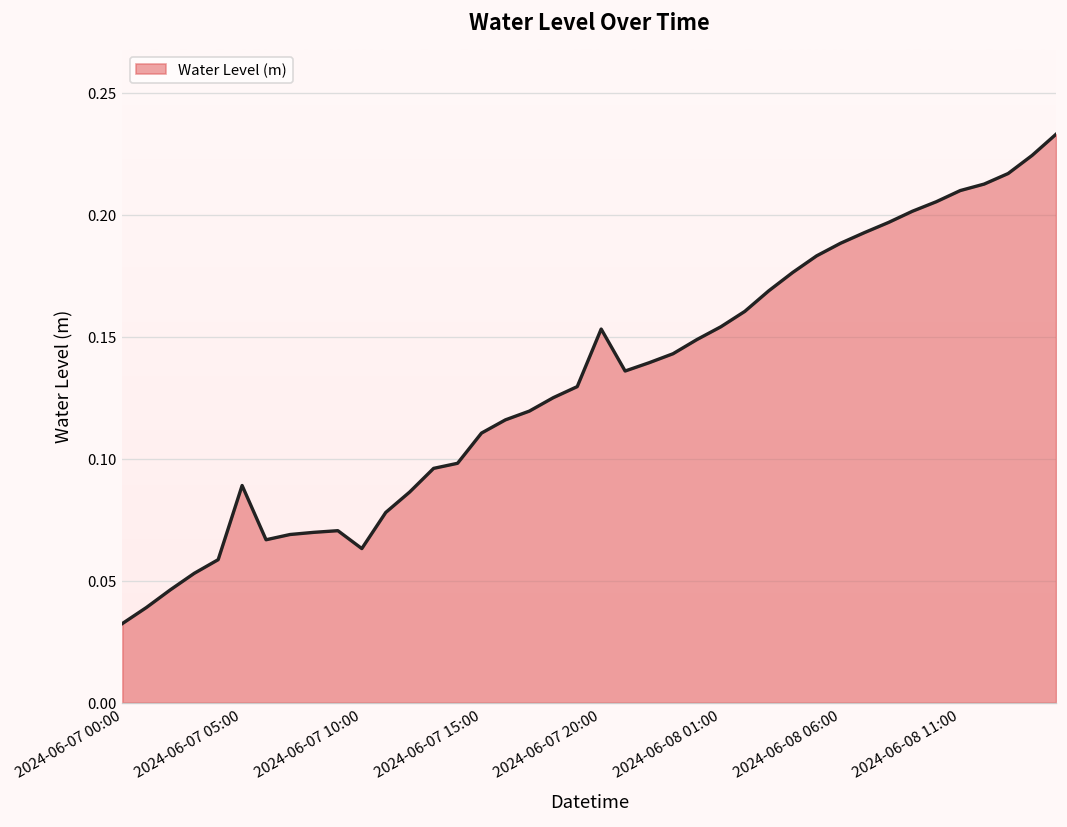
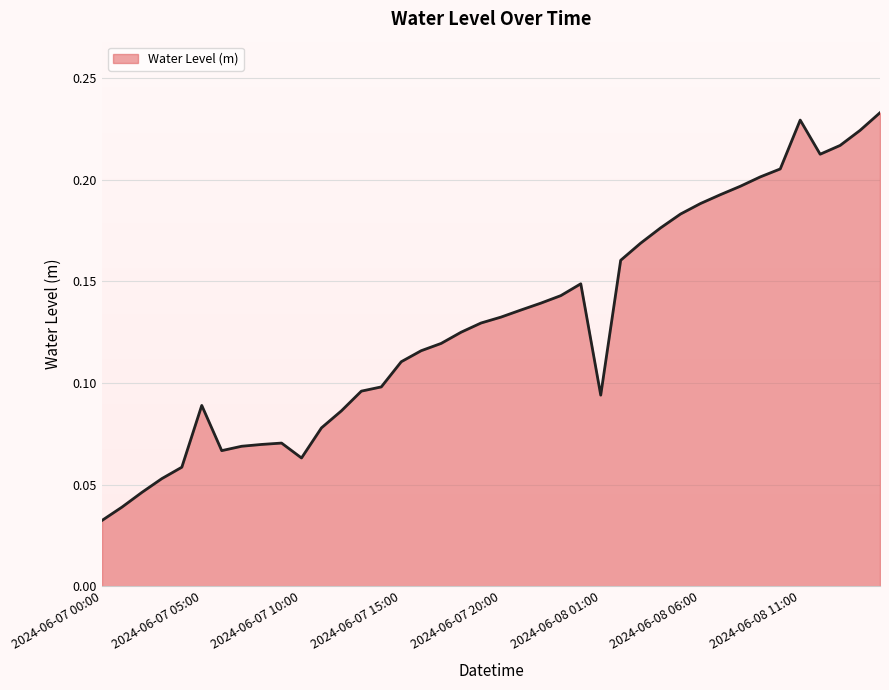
2024-06-07 20:00: 0.153 -> 0.132
2024-06-08 01:00: 0.154 -> 0.094
2024-06-08 11:00: 0.210 -> 0.229
